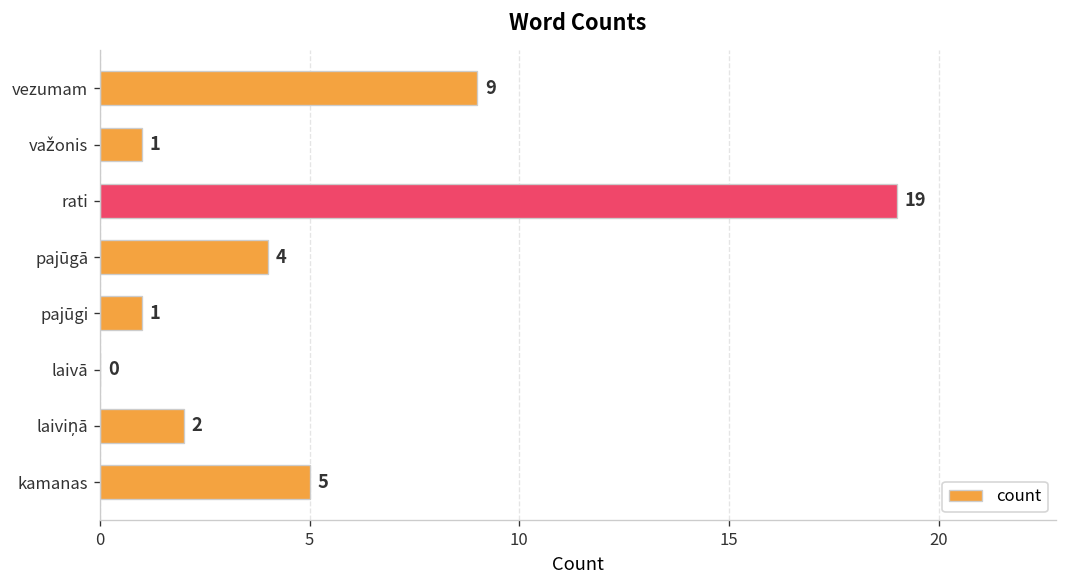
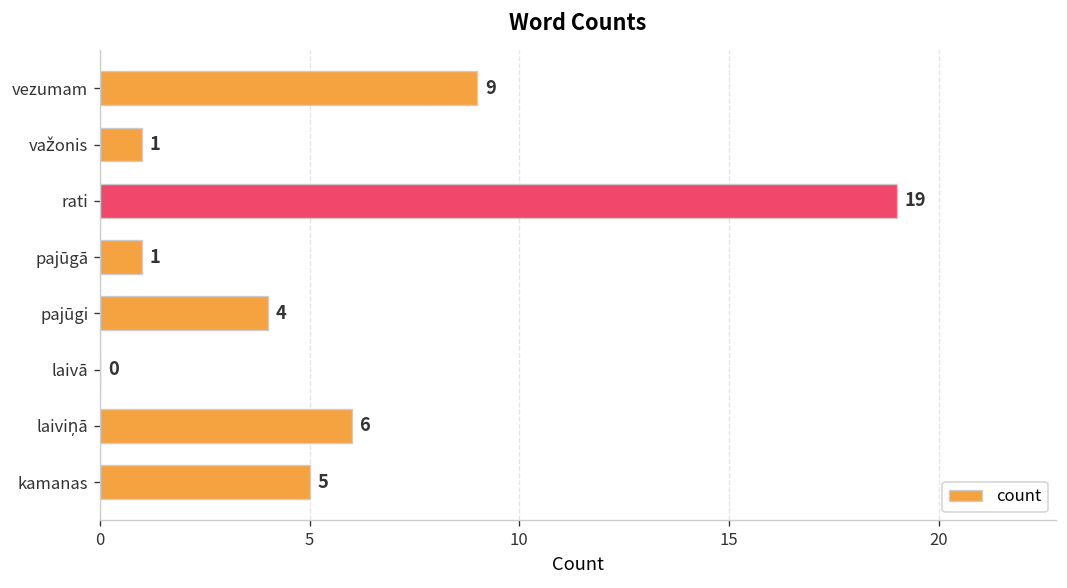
pajūgā: 4 -> 1
pajūgi: 1 -> 4
laiviņā: 2 -> 6
